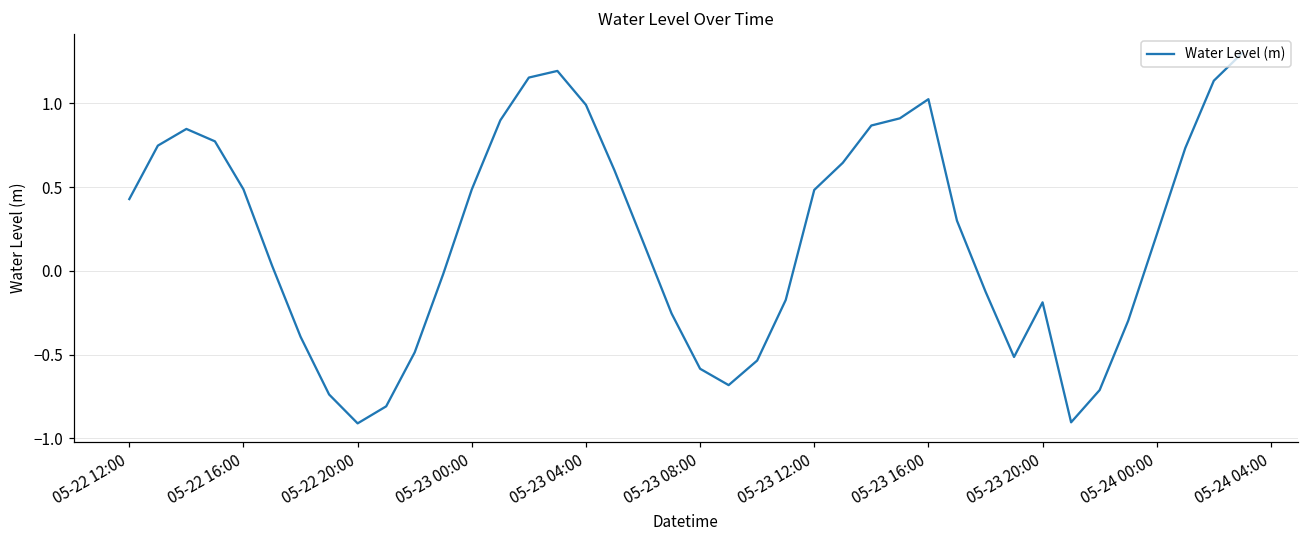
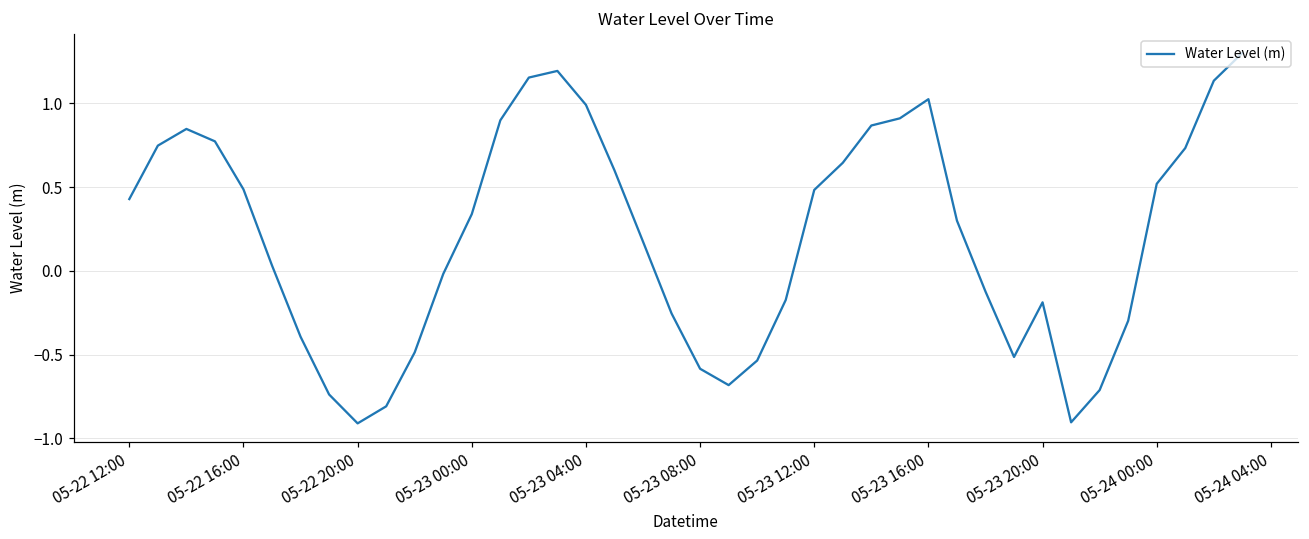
05-23 00:00: 0.49 -> 0.34
05-24 00:00: 0.22 -> 0.52
